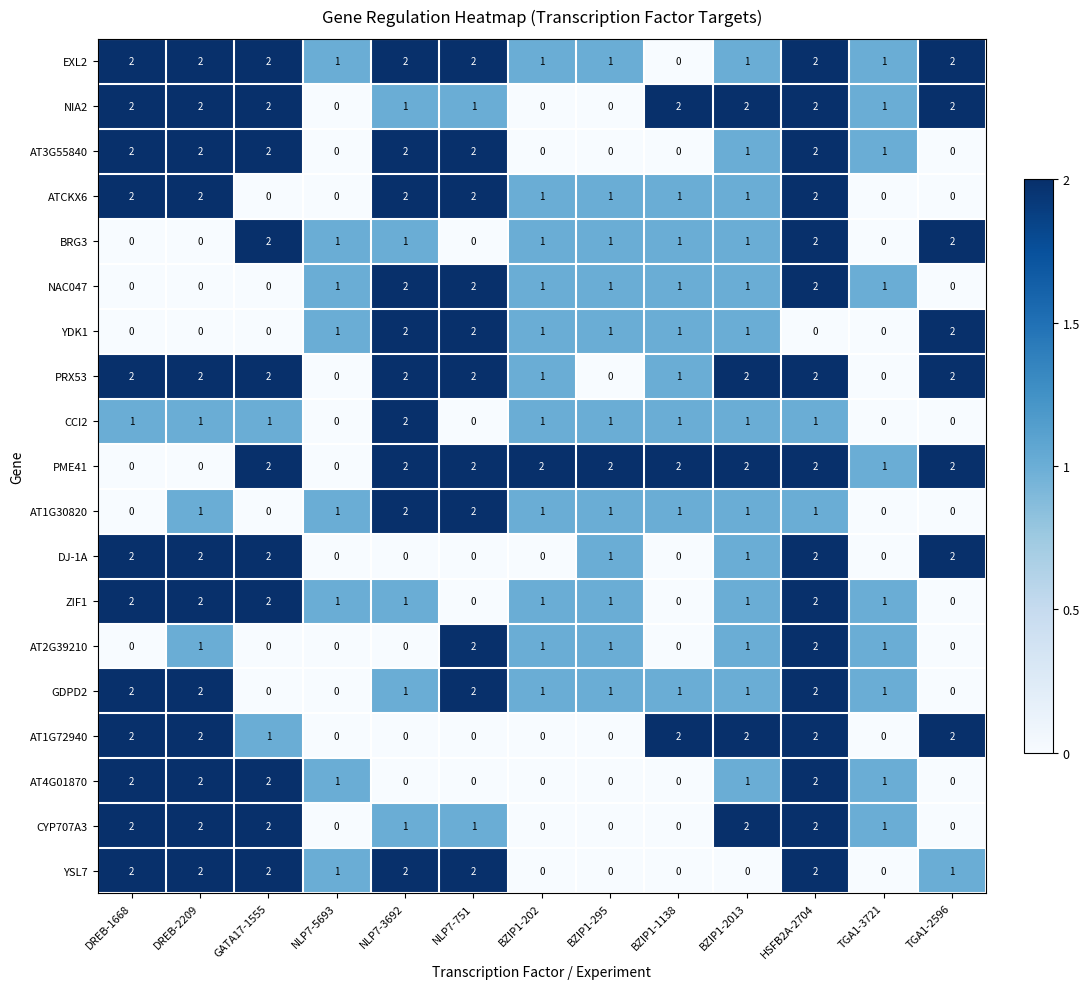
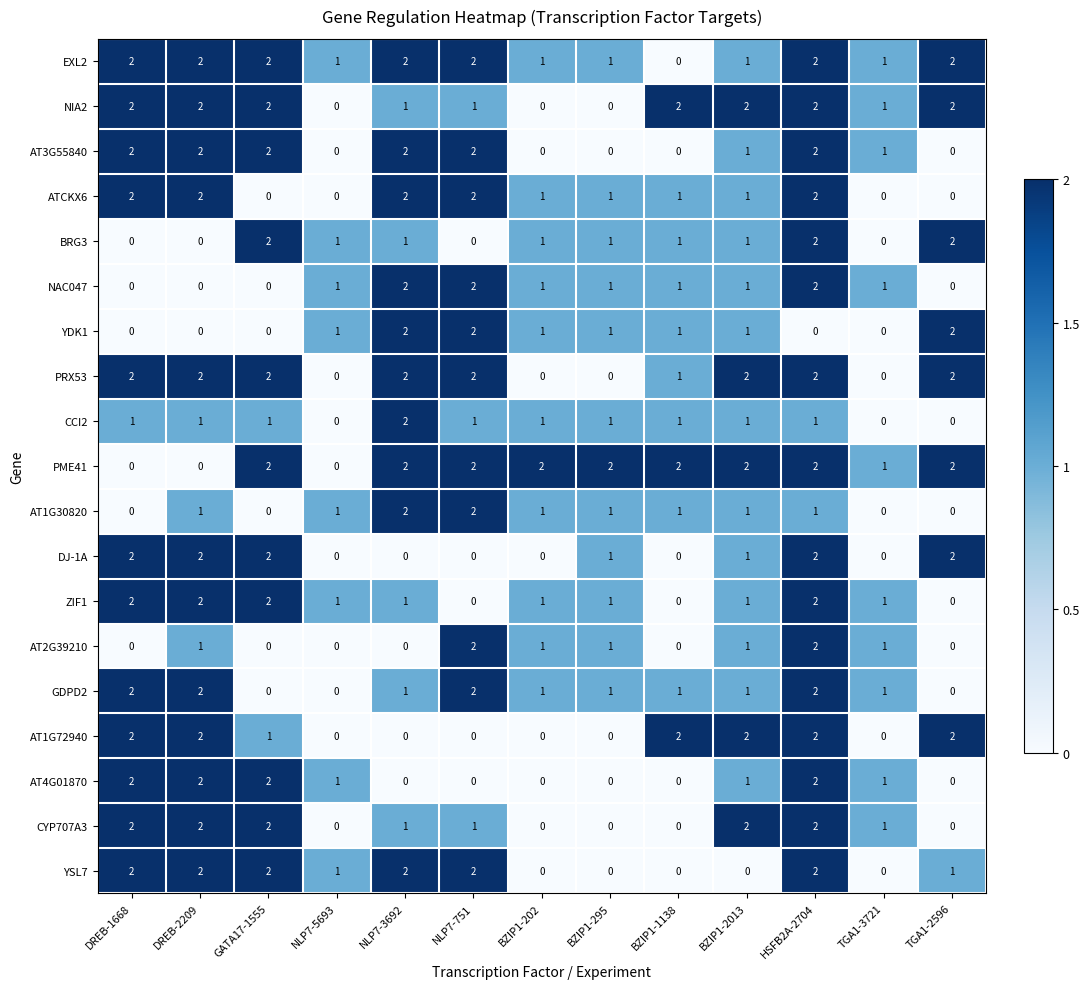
PRX53, BZIP1-202: 1 -> 0
CCI2, NLP7-751: 0 -> 1
